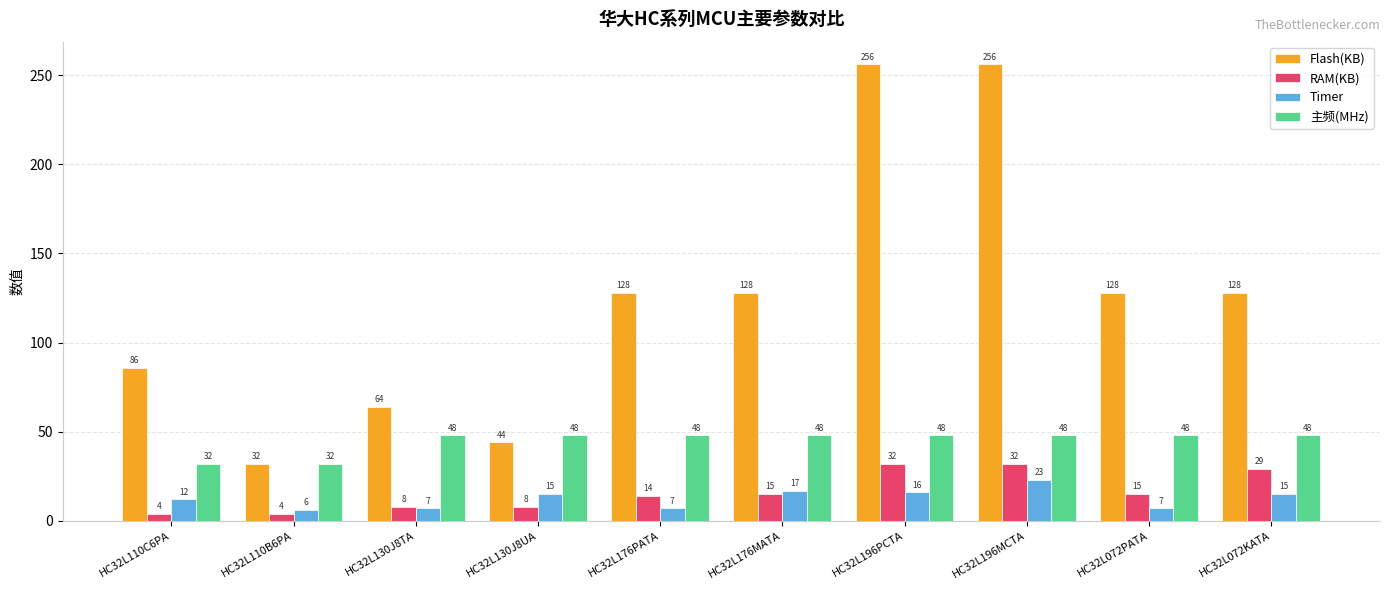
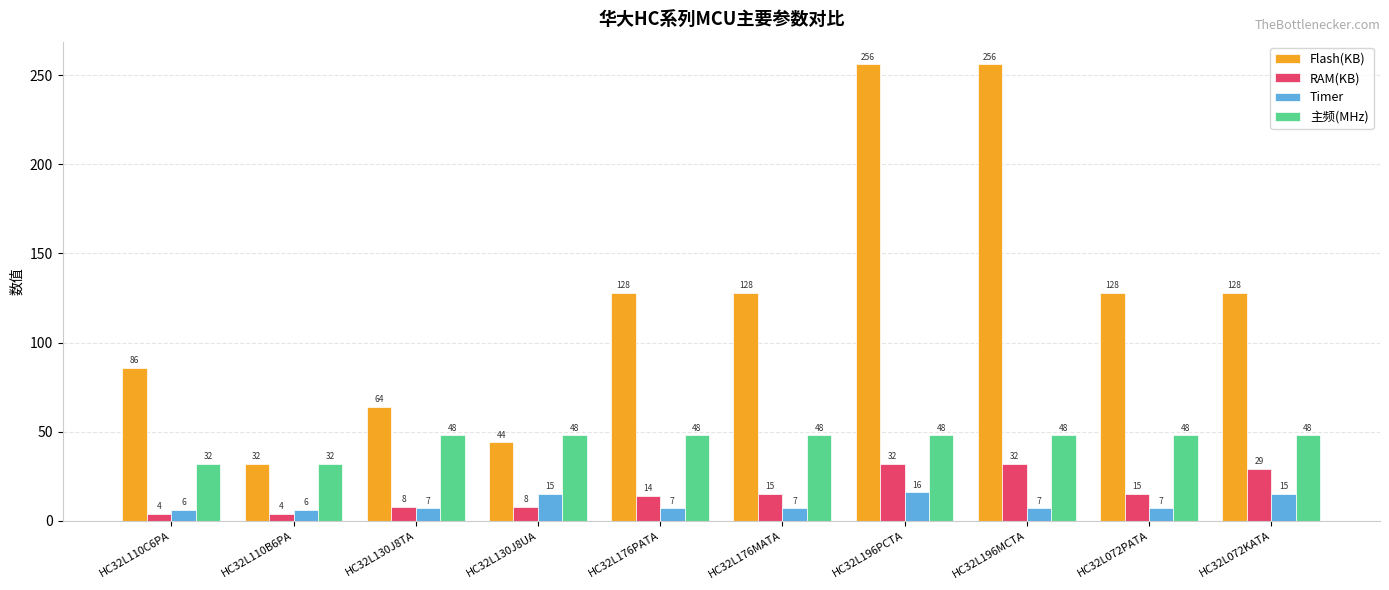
Timer, HC32L110C6PA: 12 -> 6
Timer, HC32L176MATA: 17 -> 7
Timer, HC32L196MCTA: 23 -> 7
